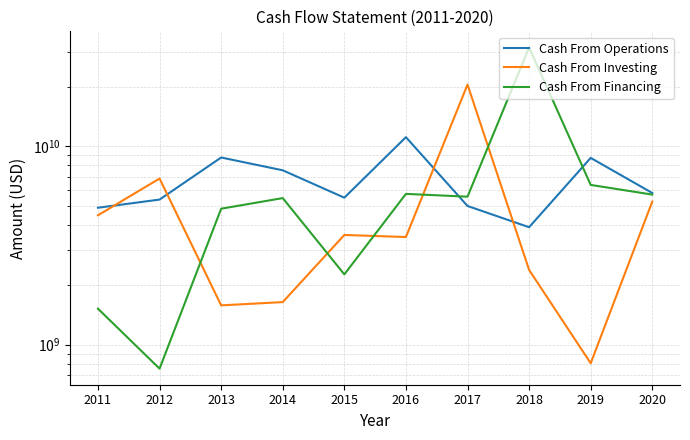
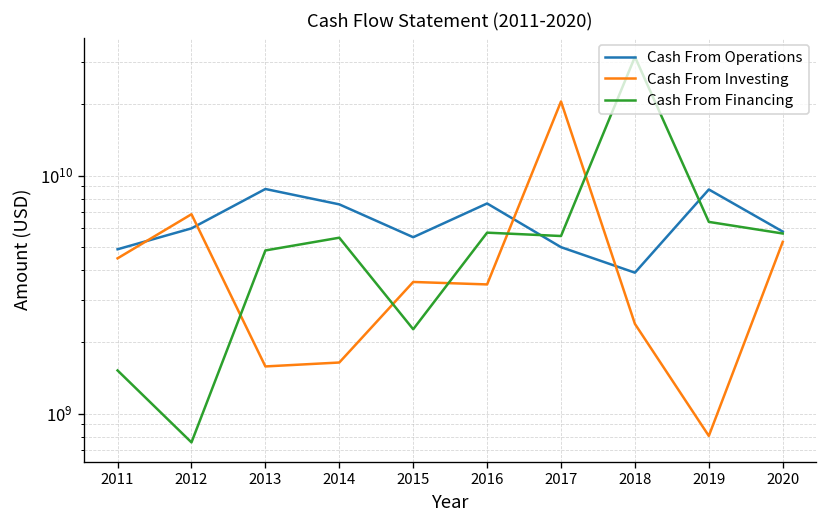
Cash From Operations, 2012: 5400000000 -> 6000000000
Cash From Operations, 2016: 11000000000 -> 7600000000
